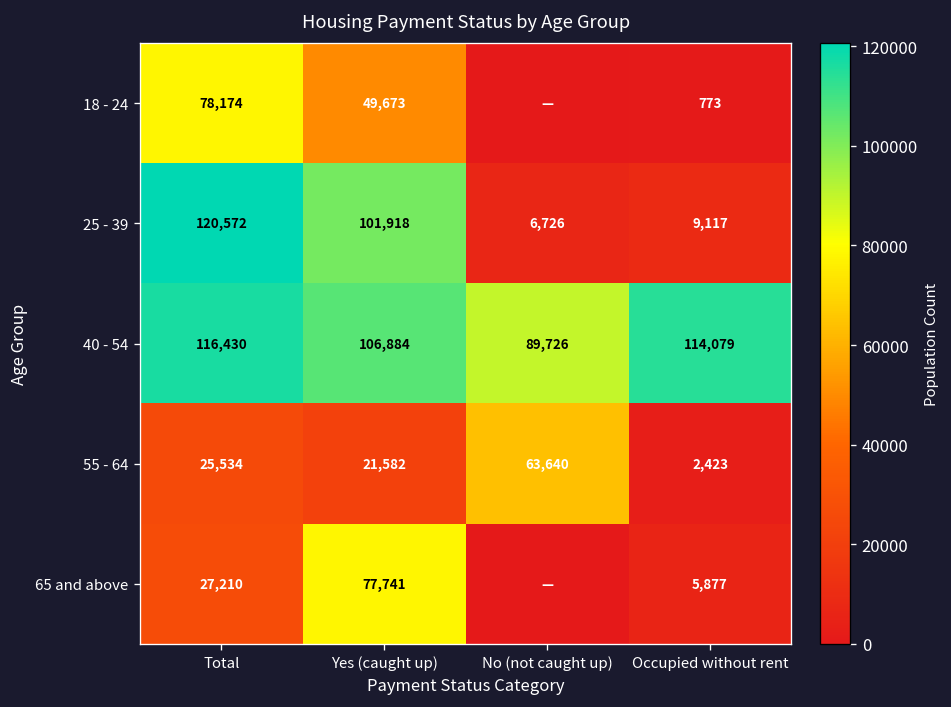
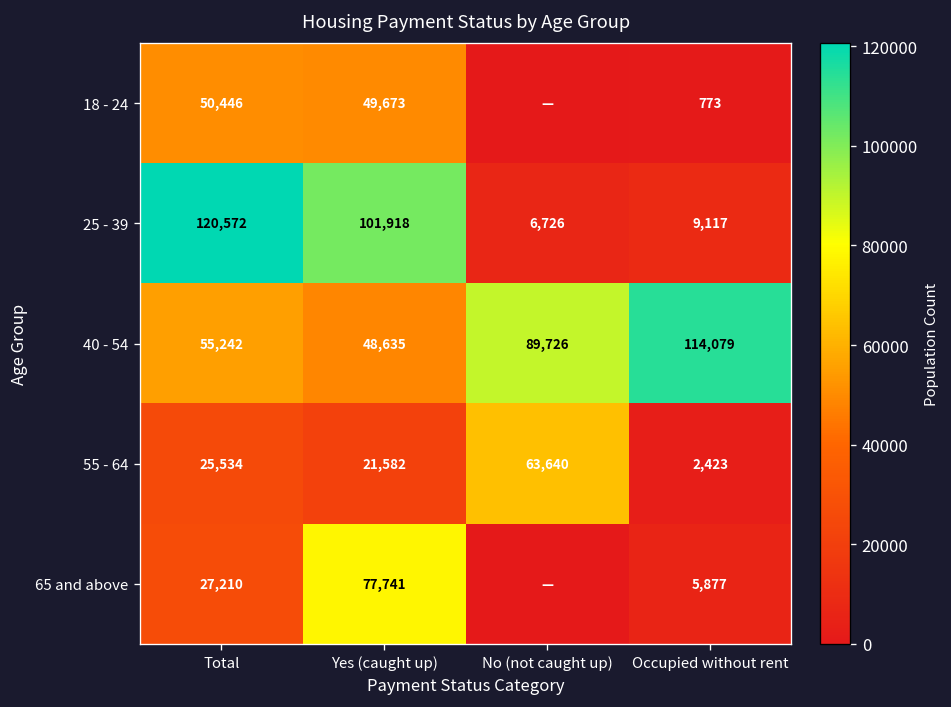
18 - 24, Total: 78,174 -> 50,446
40 - 54, Total: 116,430 -> 55,242
40 - 54, Yes (caught up): 106,884 -> 48,635
